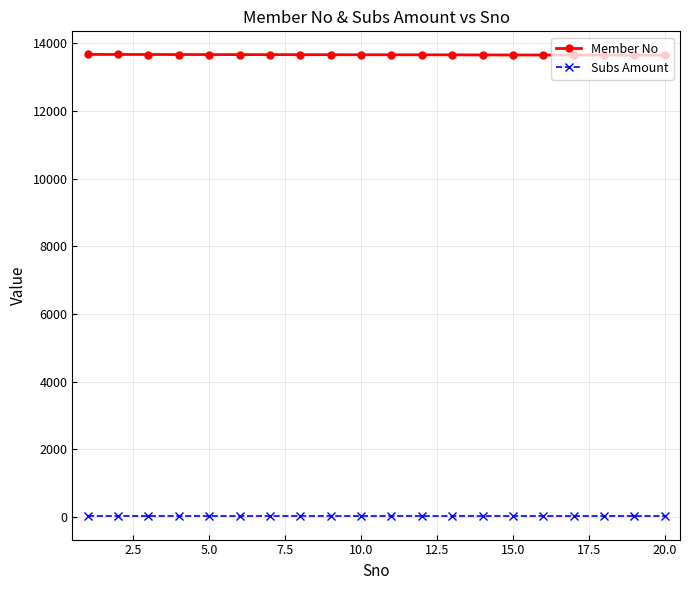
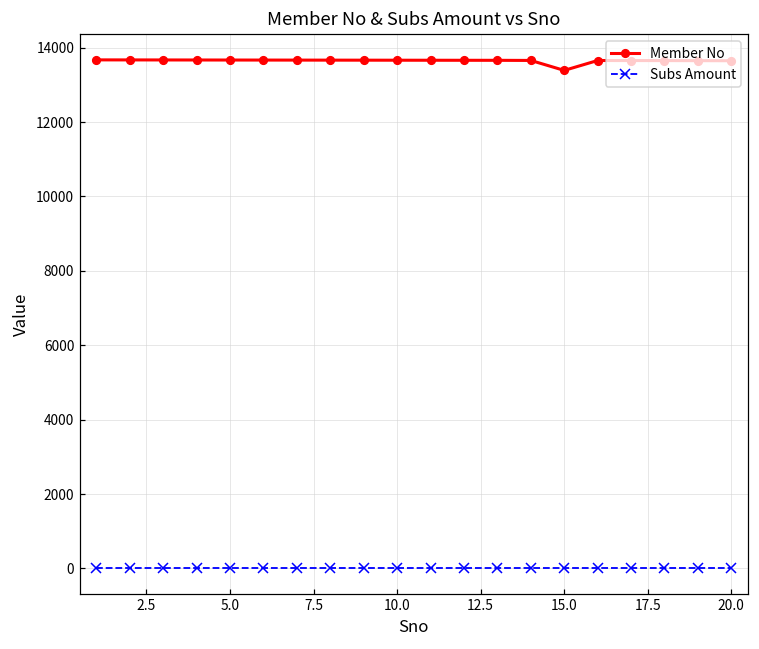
Member No, 15.0: 13700 -> 13400
